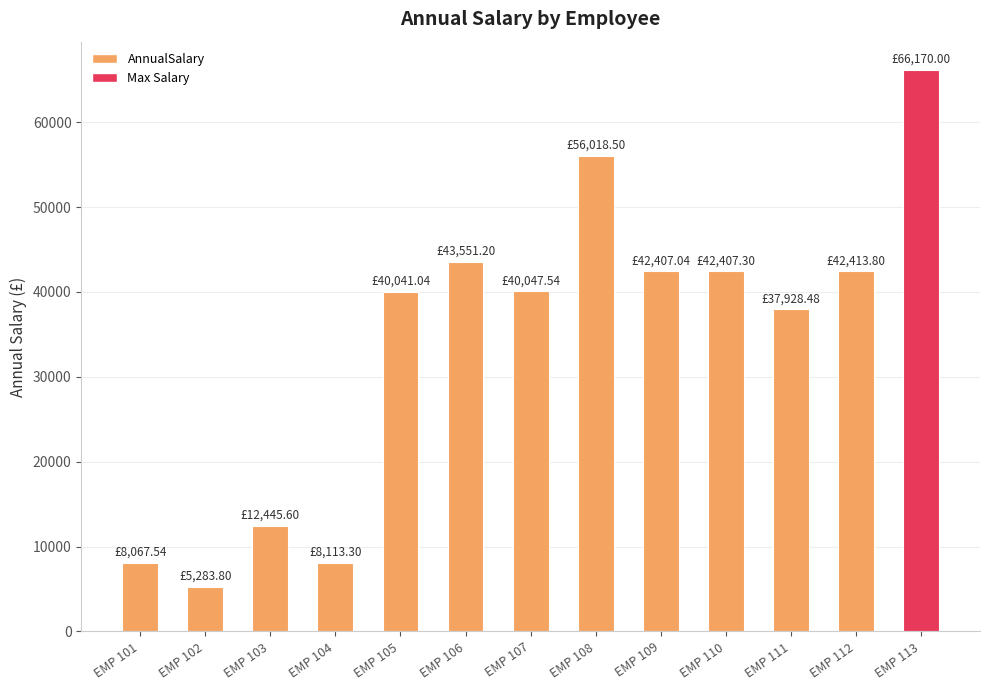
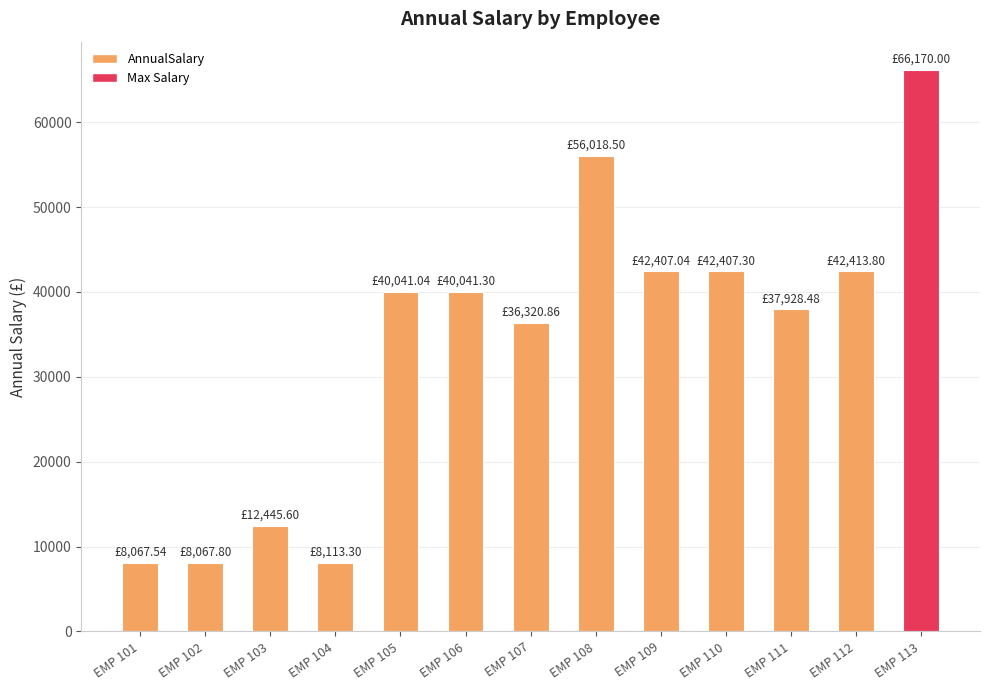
EMP 102: £5,283.80 -> £8,067.80
EMP 106: £43,551.20 -> £40,041.30
EMP 107: £40,047.54 -> £36,320.86
